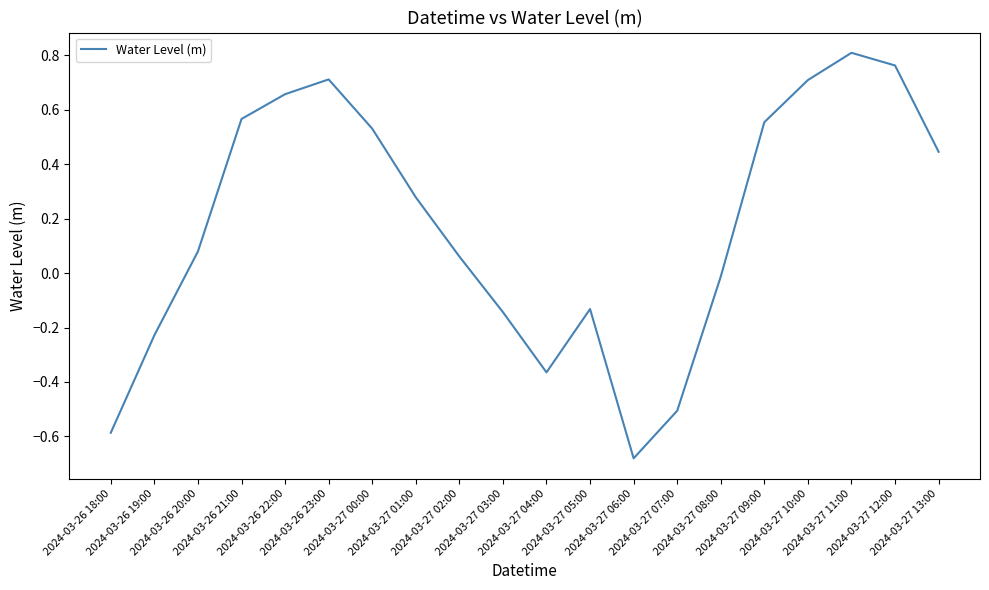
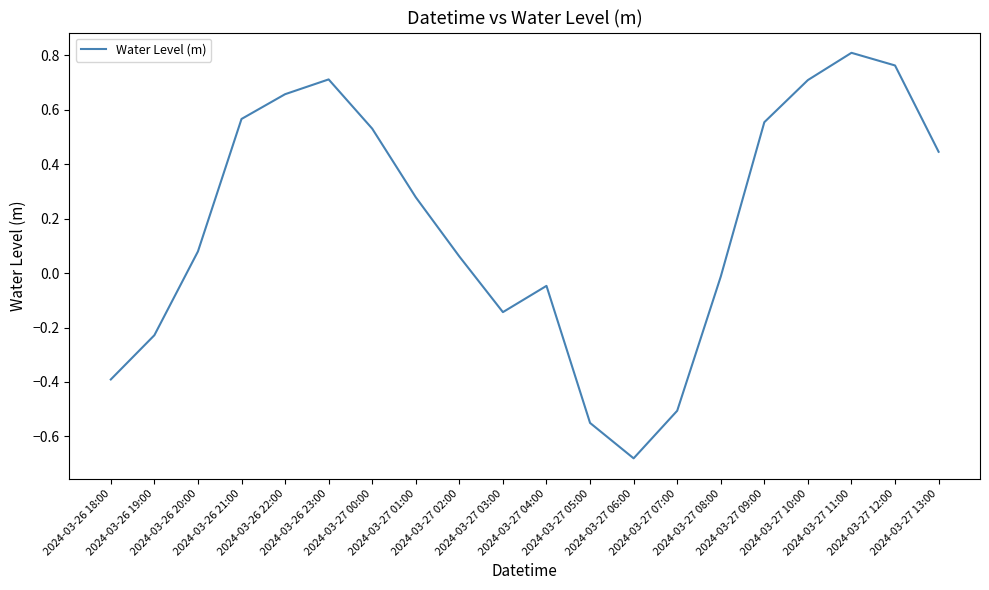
2024-03-26 18:00: -0.59 -> -0.39
2024-03-27 04:00: -0.36 -> -0.05
2024-03-27 05:00: -0.13 -> -0.55
